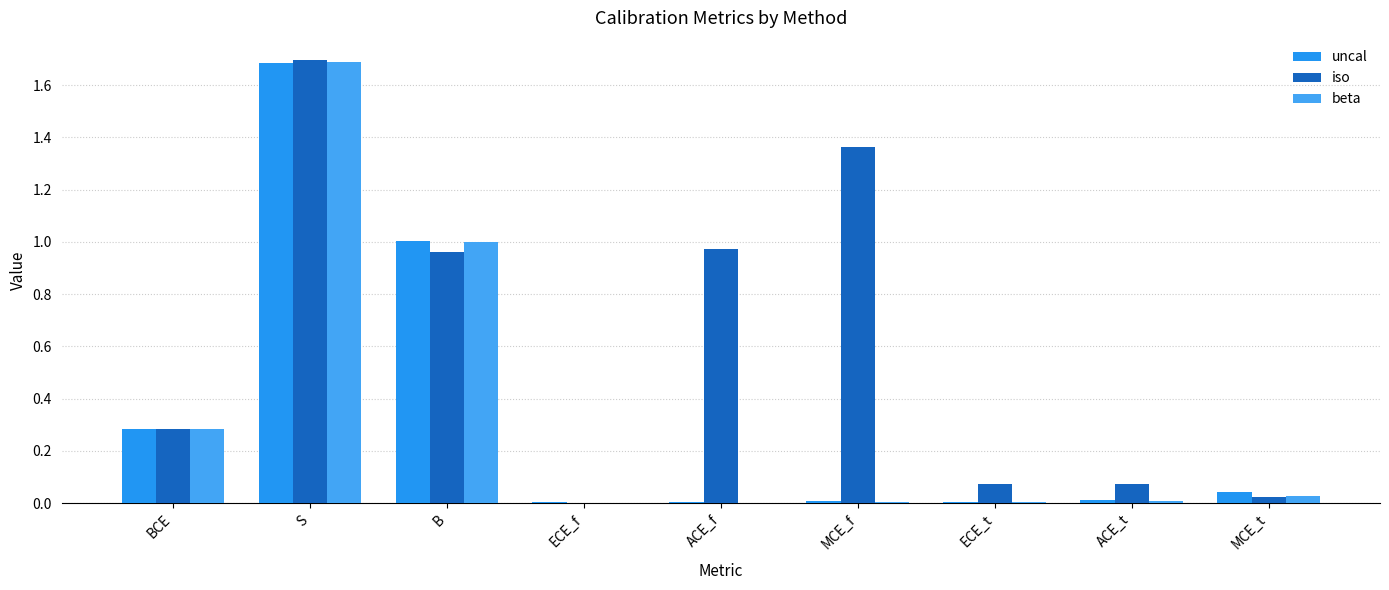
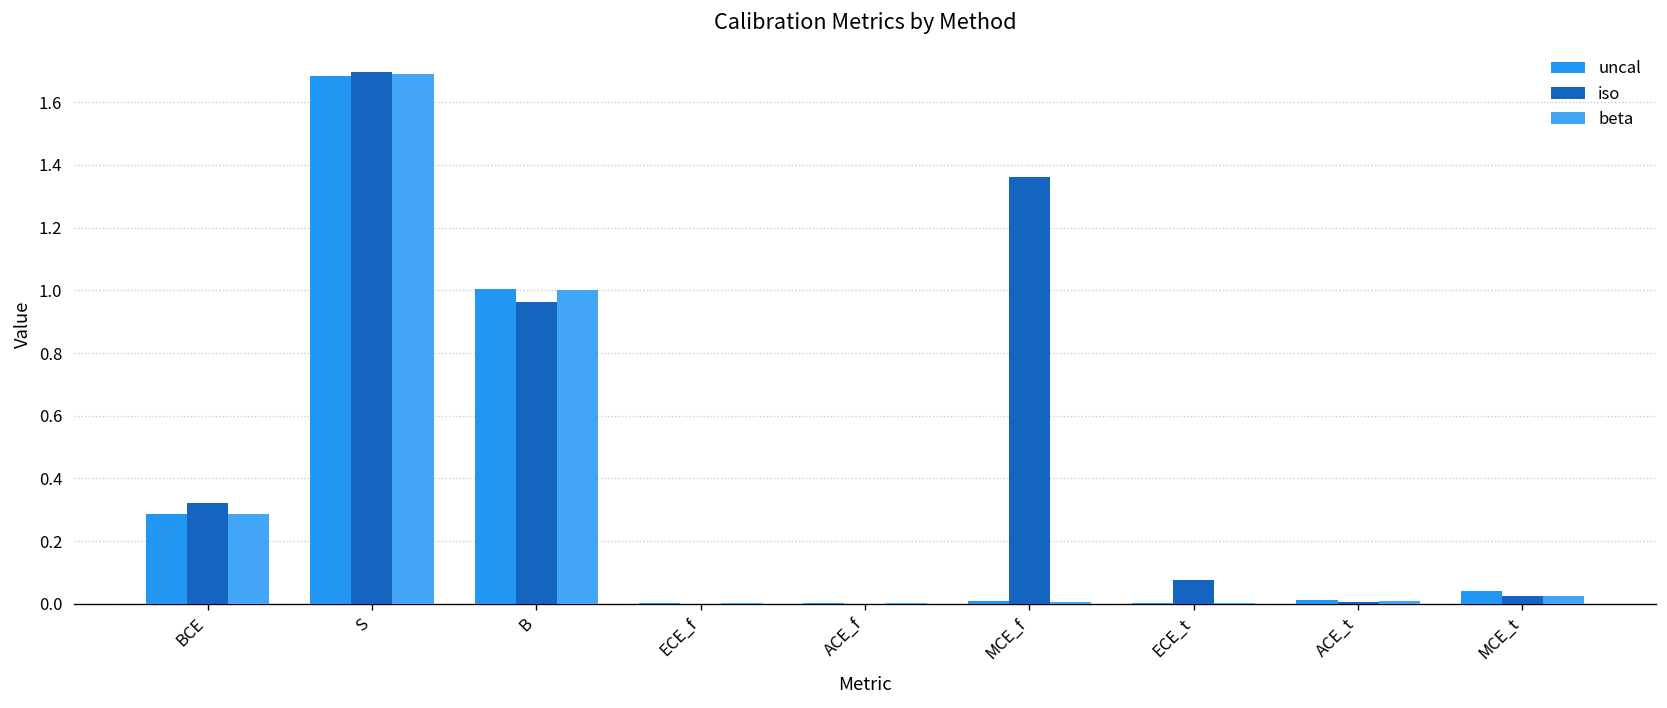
iso, BCE: 0.29 -> 0.32
iso, ACE_f: 0.97 -> 0.00
iso, ACE_t: 0.07 -> 0.01
